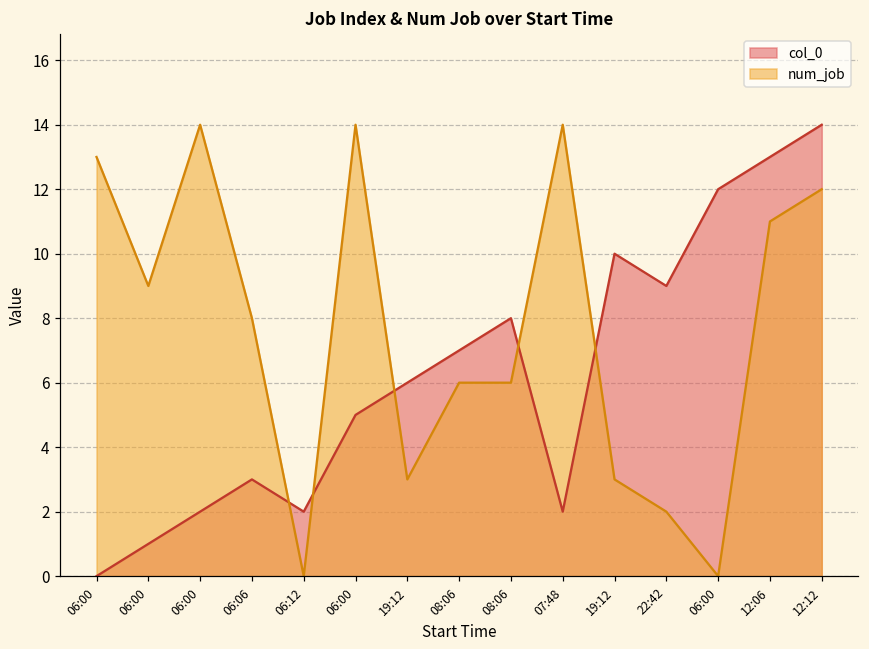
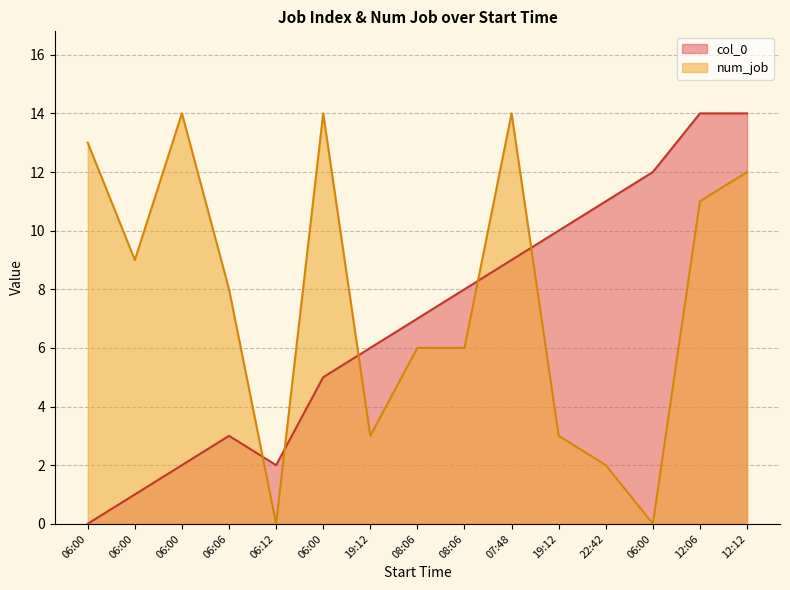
col_0, 07:48: 2 -> 9
col_0, 22:42: 9 -> 11
col_0, 12:06: 13 -> 14
